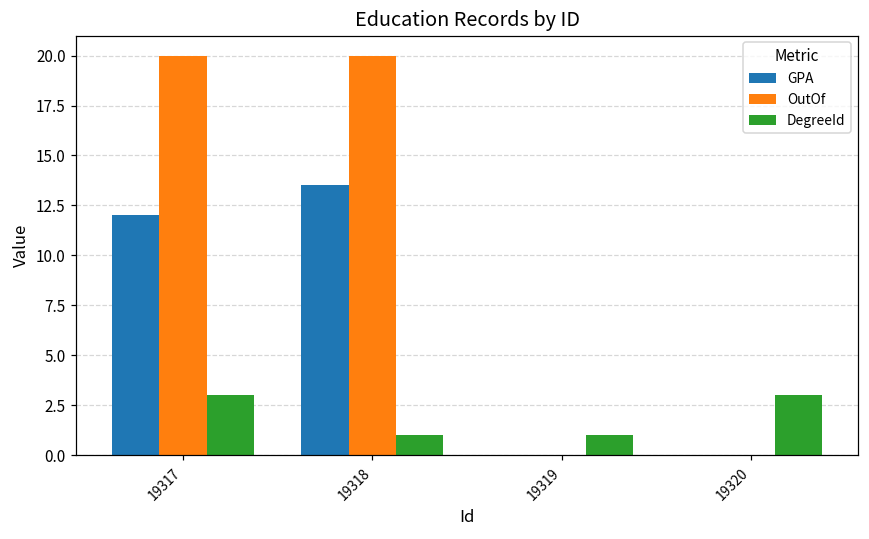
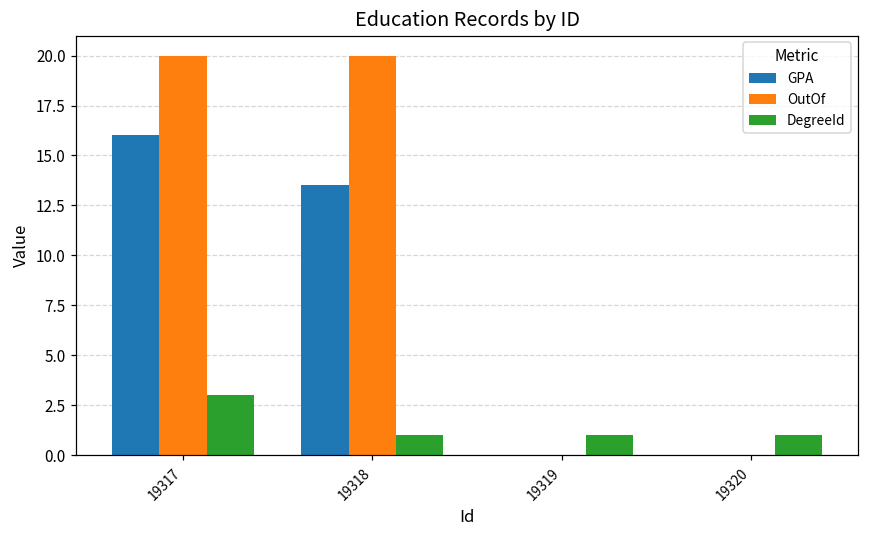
GPA, 19317: 12 -> 16
DegreeId, 19320: 3 -> 1
